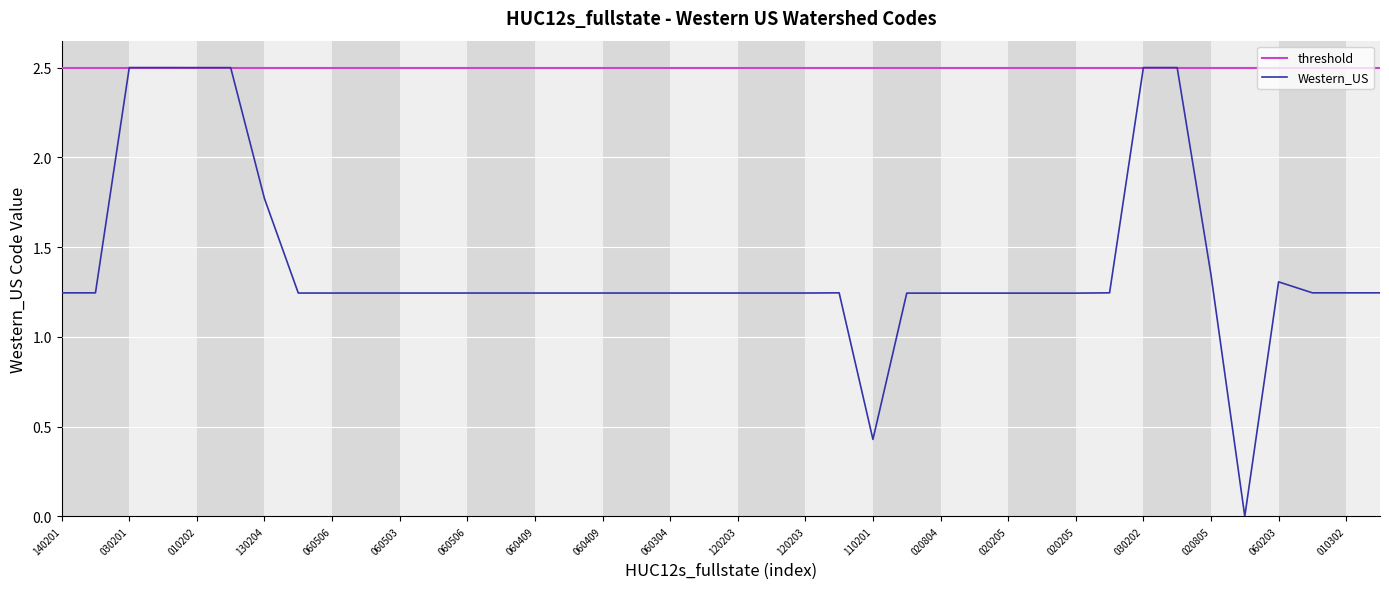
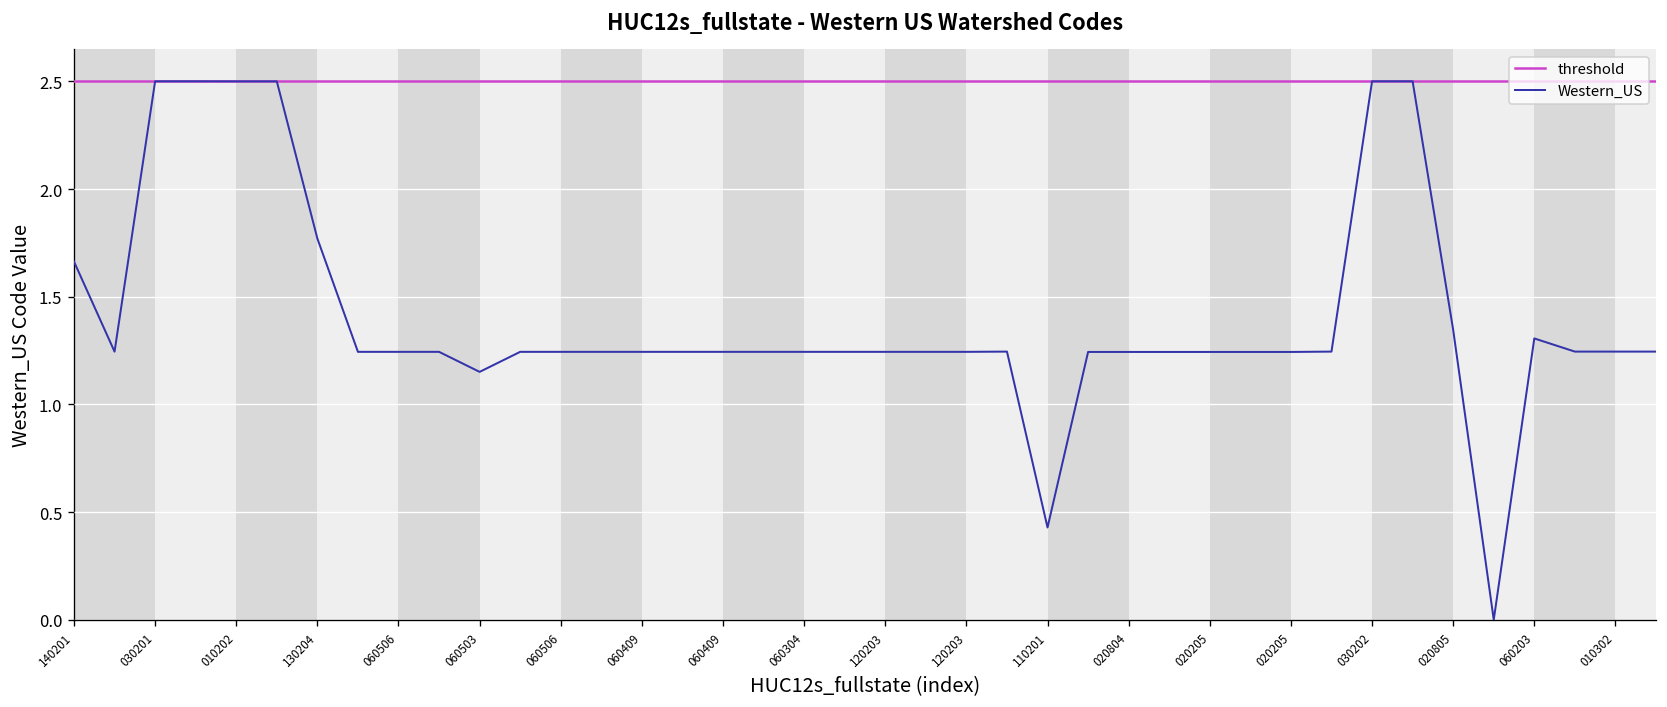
140201: 1.24 -> 1.66
060503: 1.24 -> 1.15
